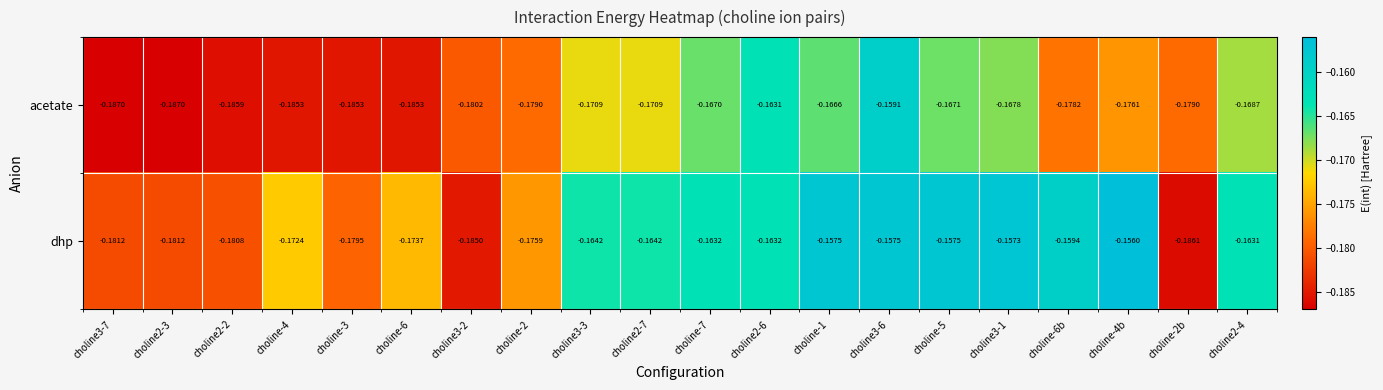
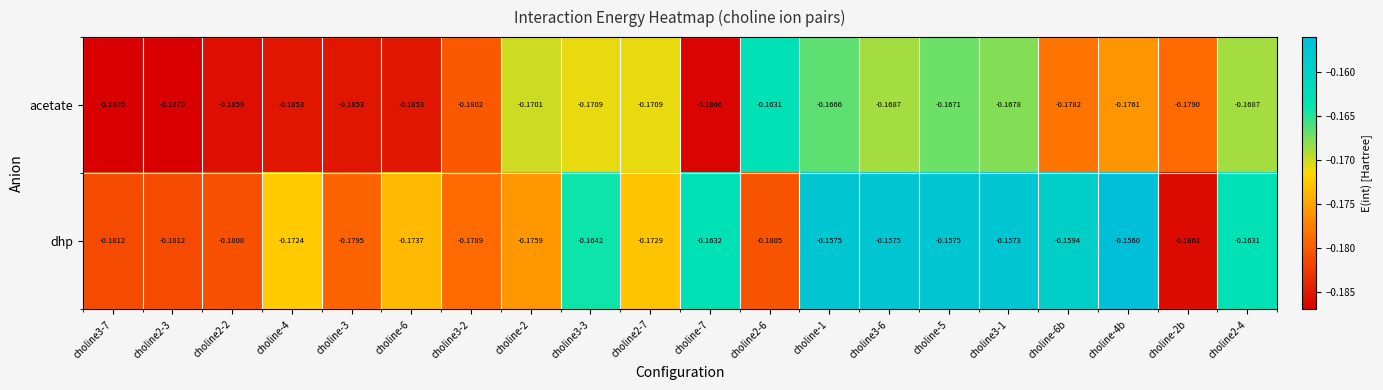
acetate, choline-2: -0.1790 -> -0.1701
acetate, choline-7: -0.1670 -> -0.1866
acetate, choline3-6: -0.1591 -> -0.1687
dhp, choline3-2: -0.1850 -> -0.1789
dhp, choline2-7: -0.1642 -> -0.1729
dhp, choline2-6: -0.1632 -> -0.1805
